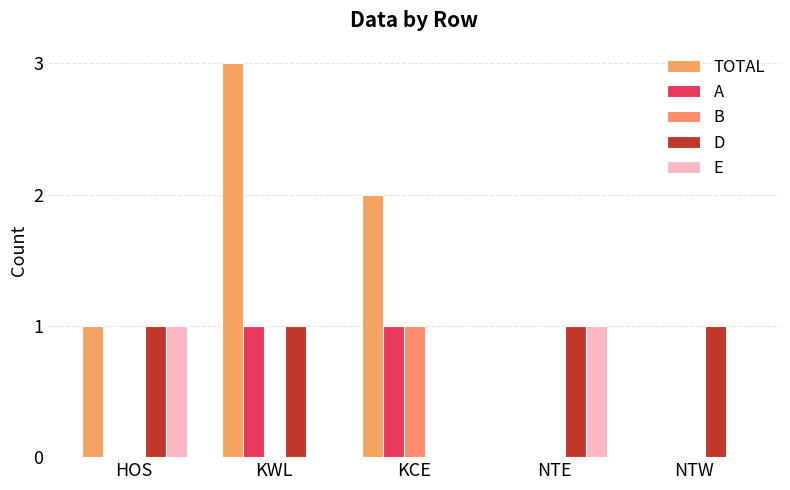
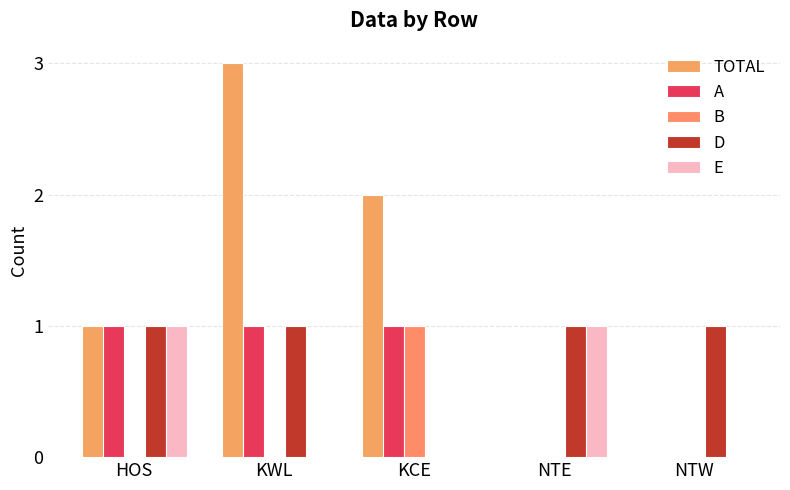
A, HOS: 0 -> 1
